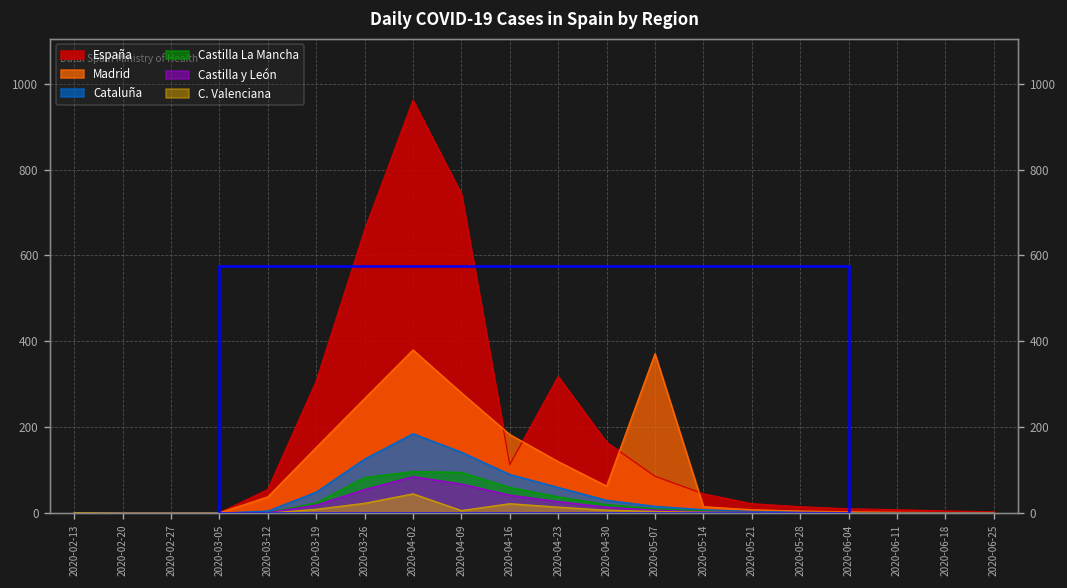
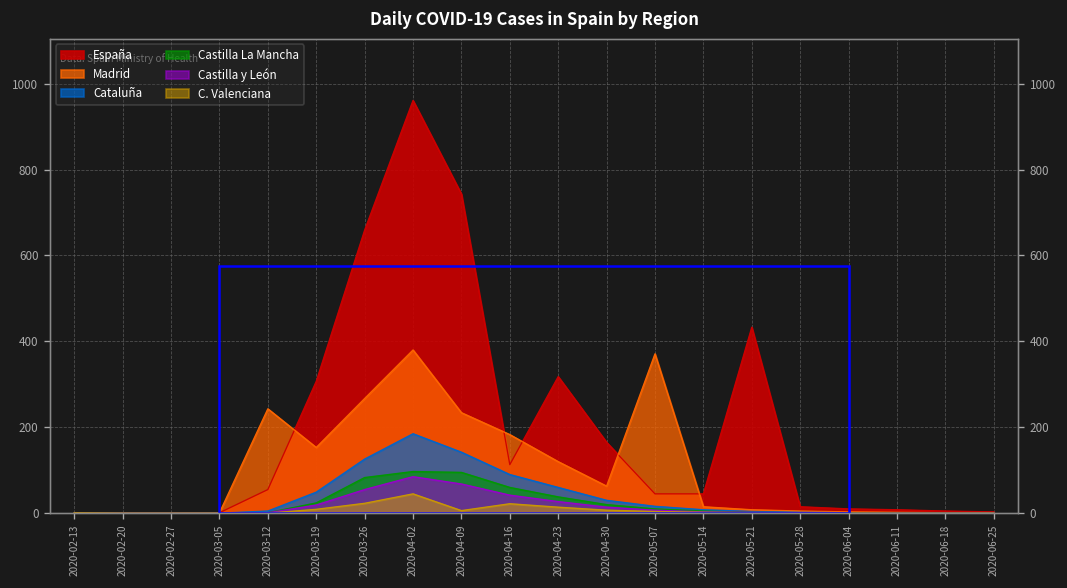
Madrid, 2020-03-12: 40 -> 240
Madrid, 2020-04-09: 280 -> 230
España, 2020-05-07: 90 -> 50
España, 2020-05-21: 20 -> 430
